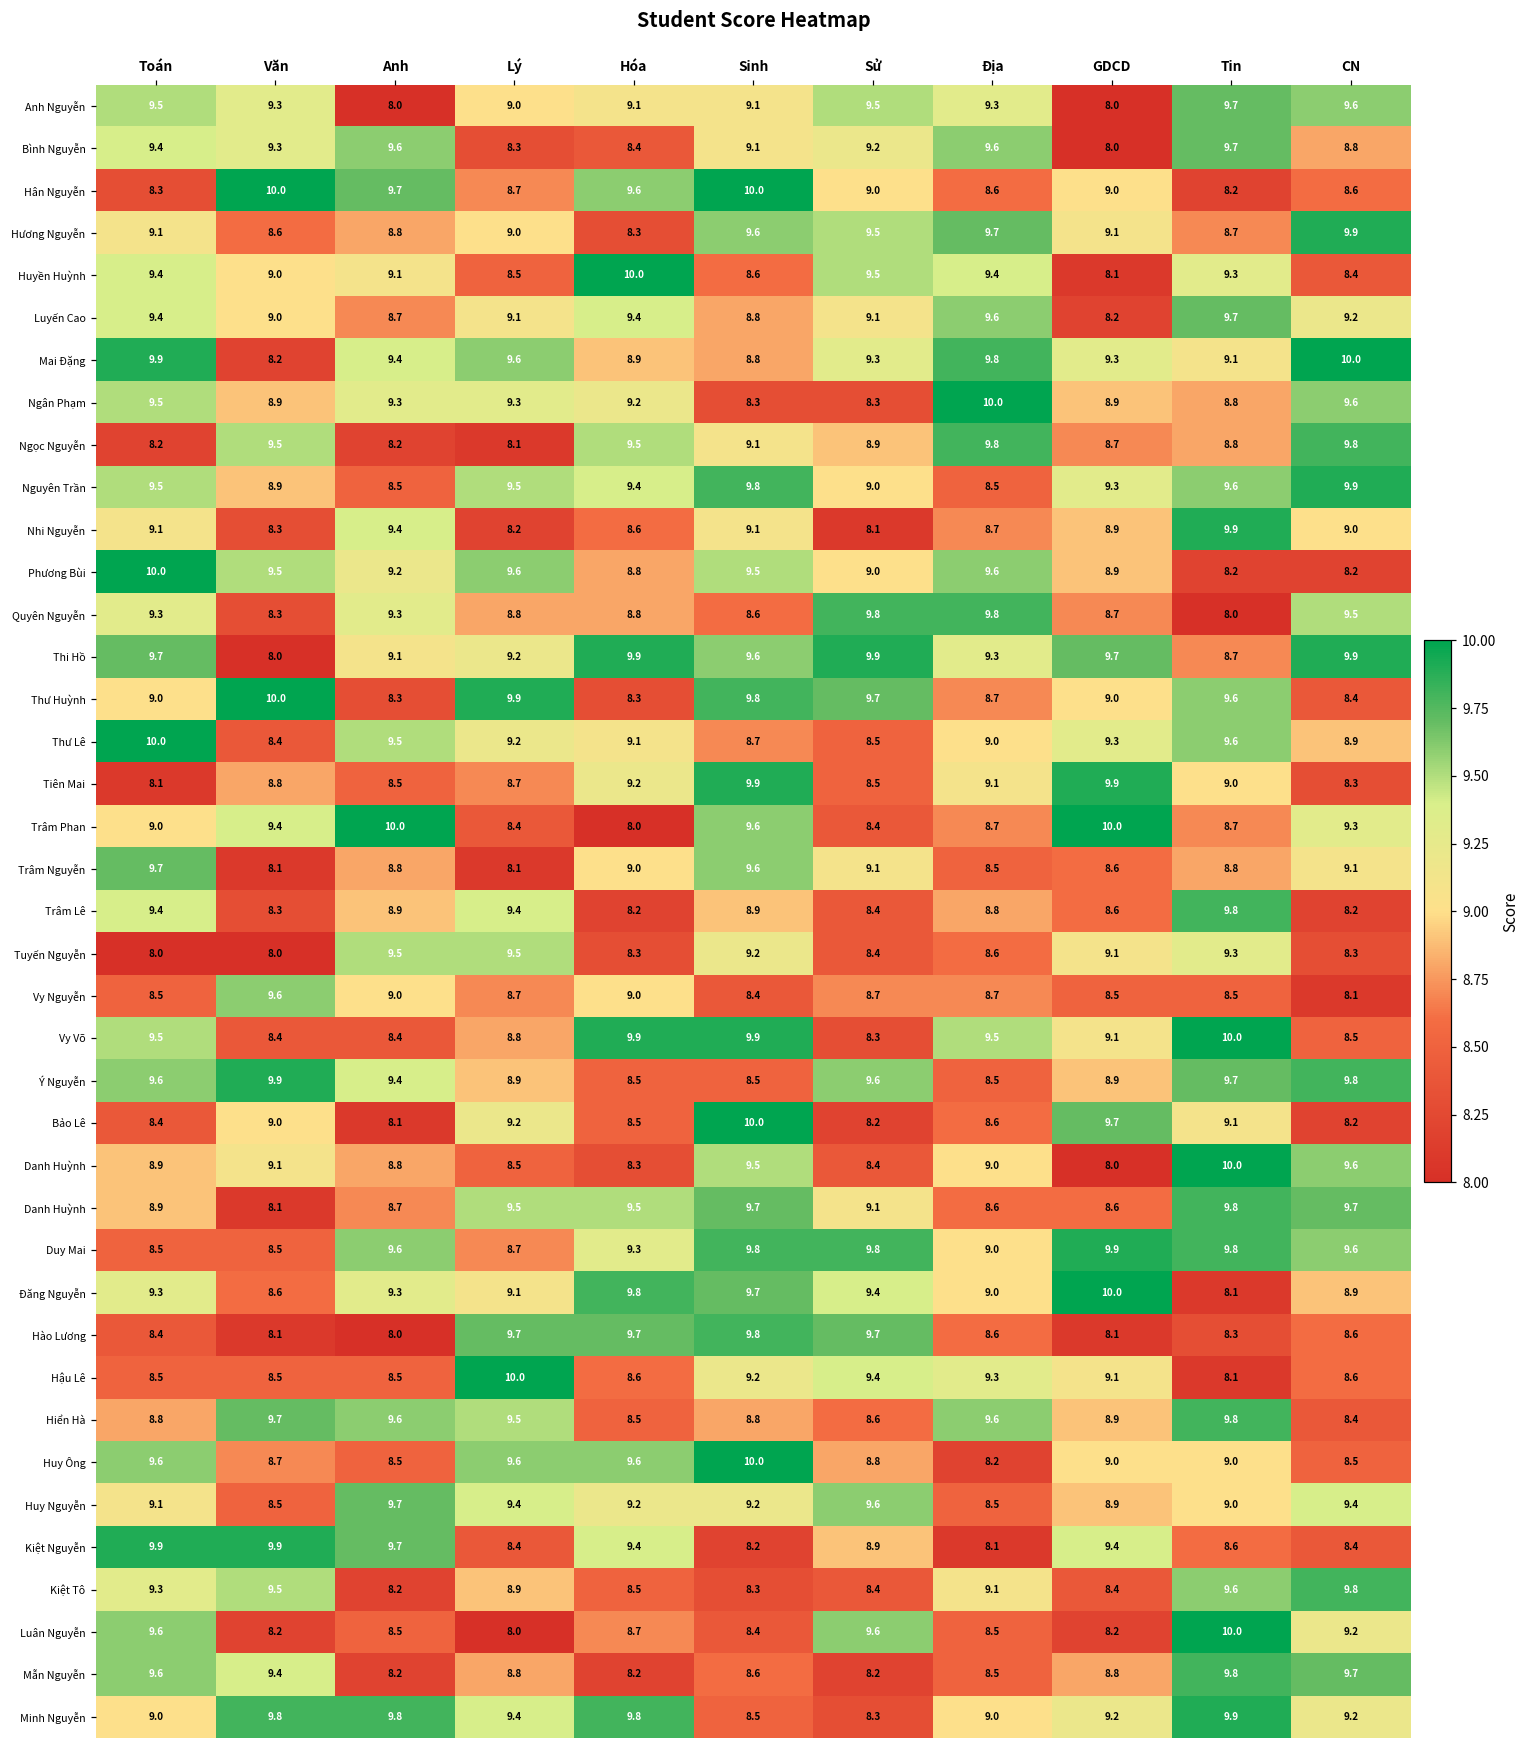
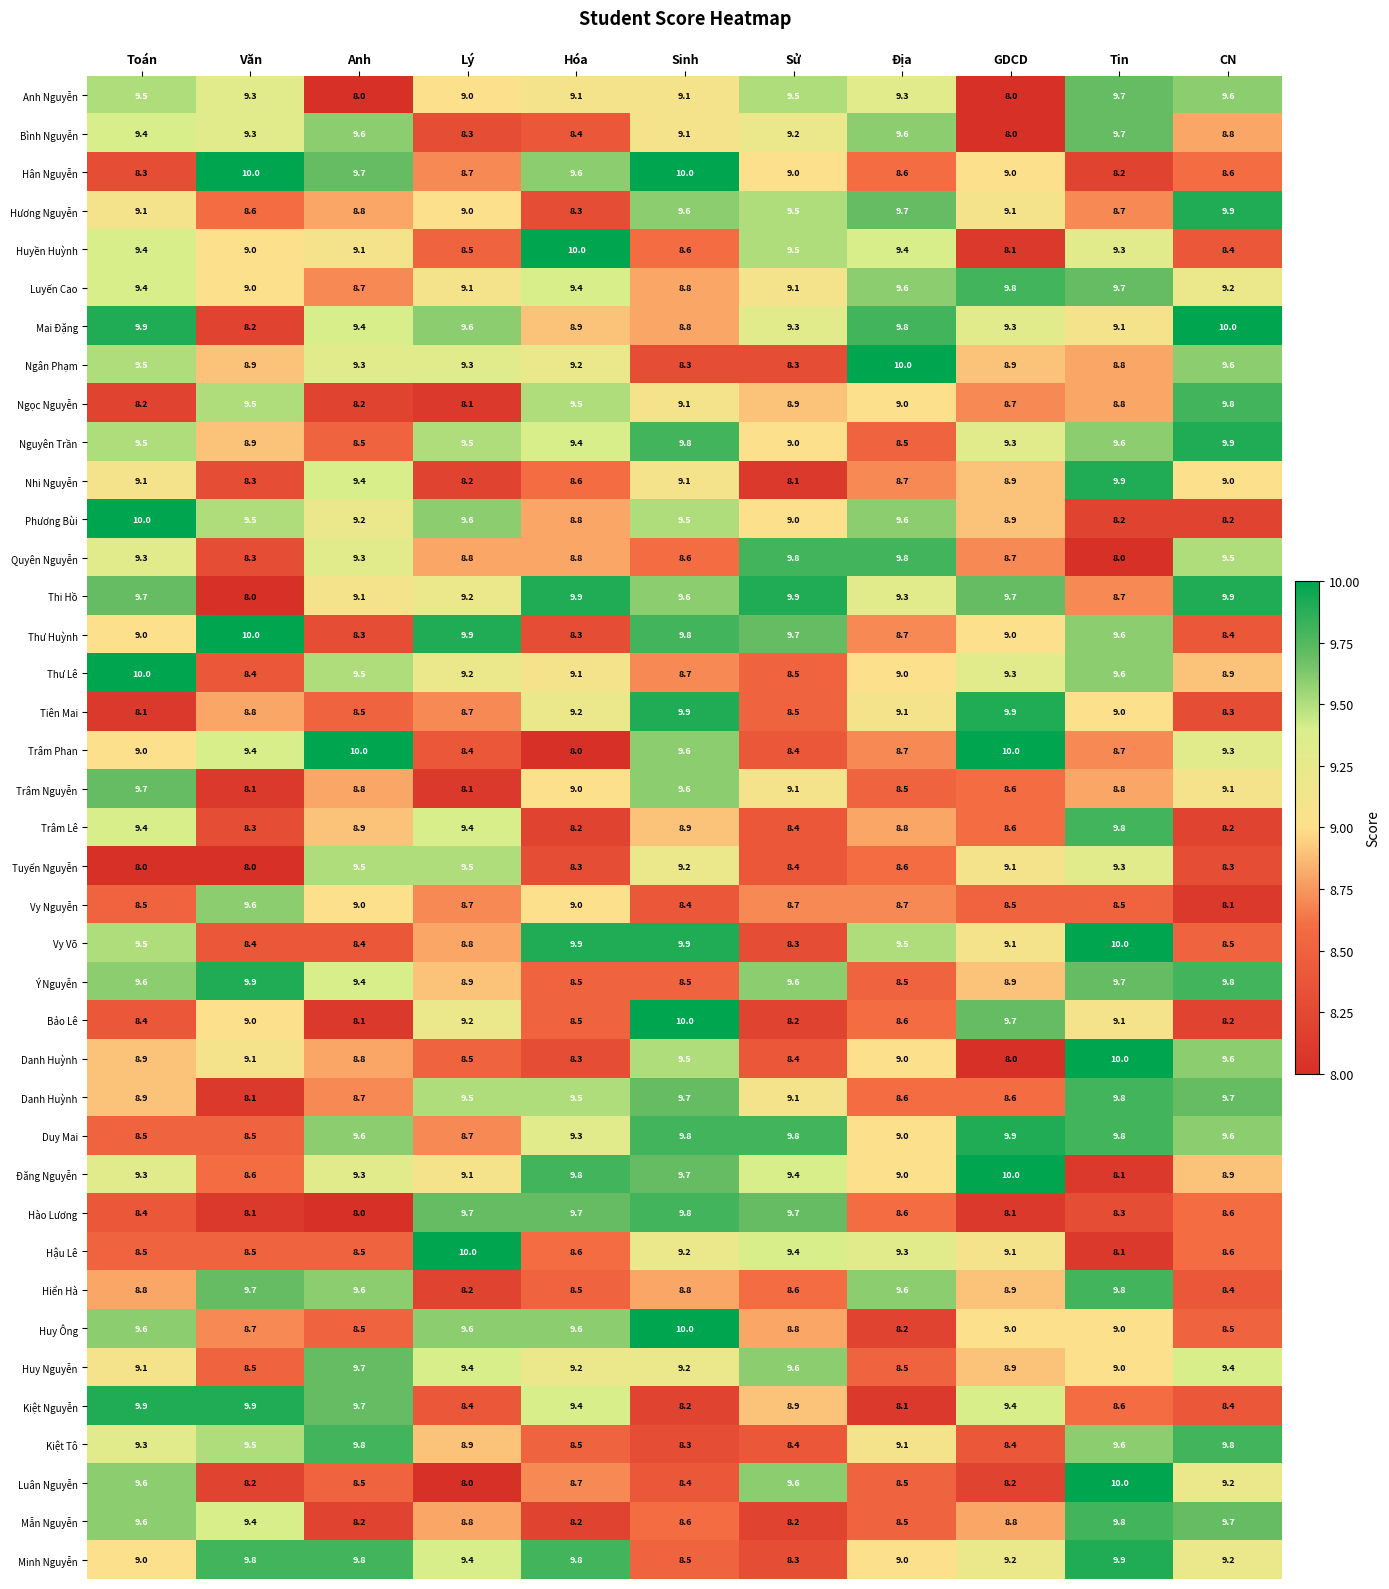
Luyến Cao, GDCD: 8.2 -> 9.8
Ngọc Nguyễn, Địa: 9.8 -> 9.0
Hiển Hà, Lý: 9.5 -> 8.2
Kiệt Tô, Anh: 8.2 -> 9.8
